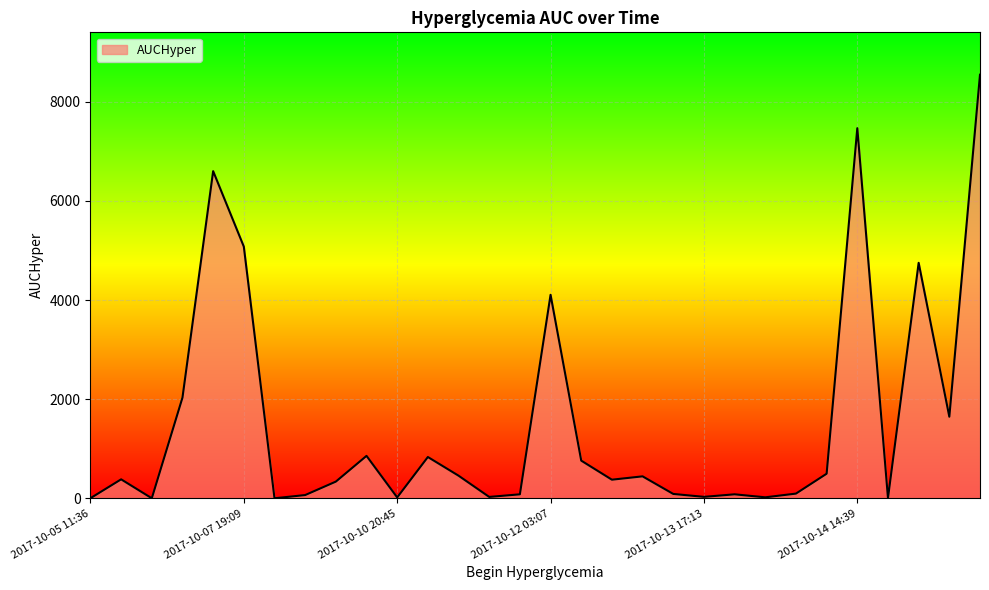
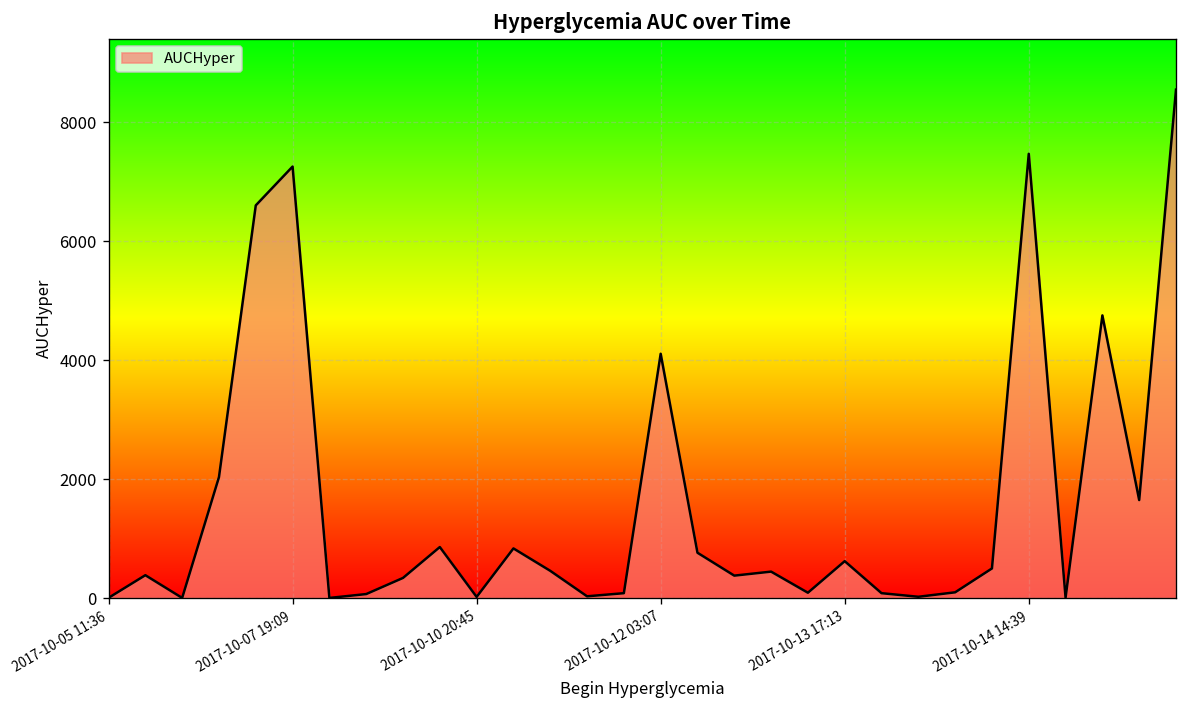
2017-10-07 19:09: 5100 -> 7300
2017-10-13 17:13: 0 -> 600
